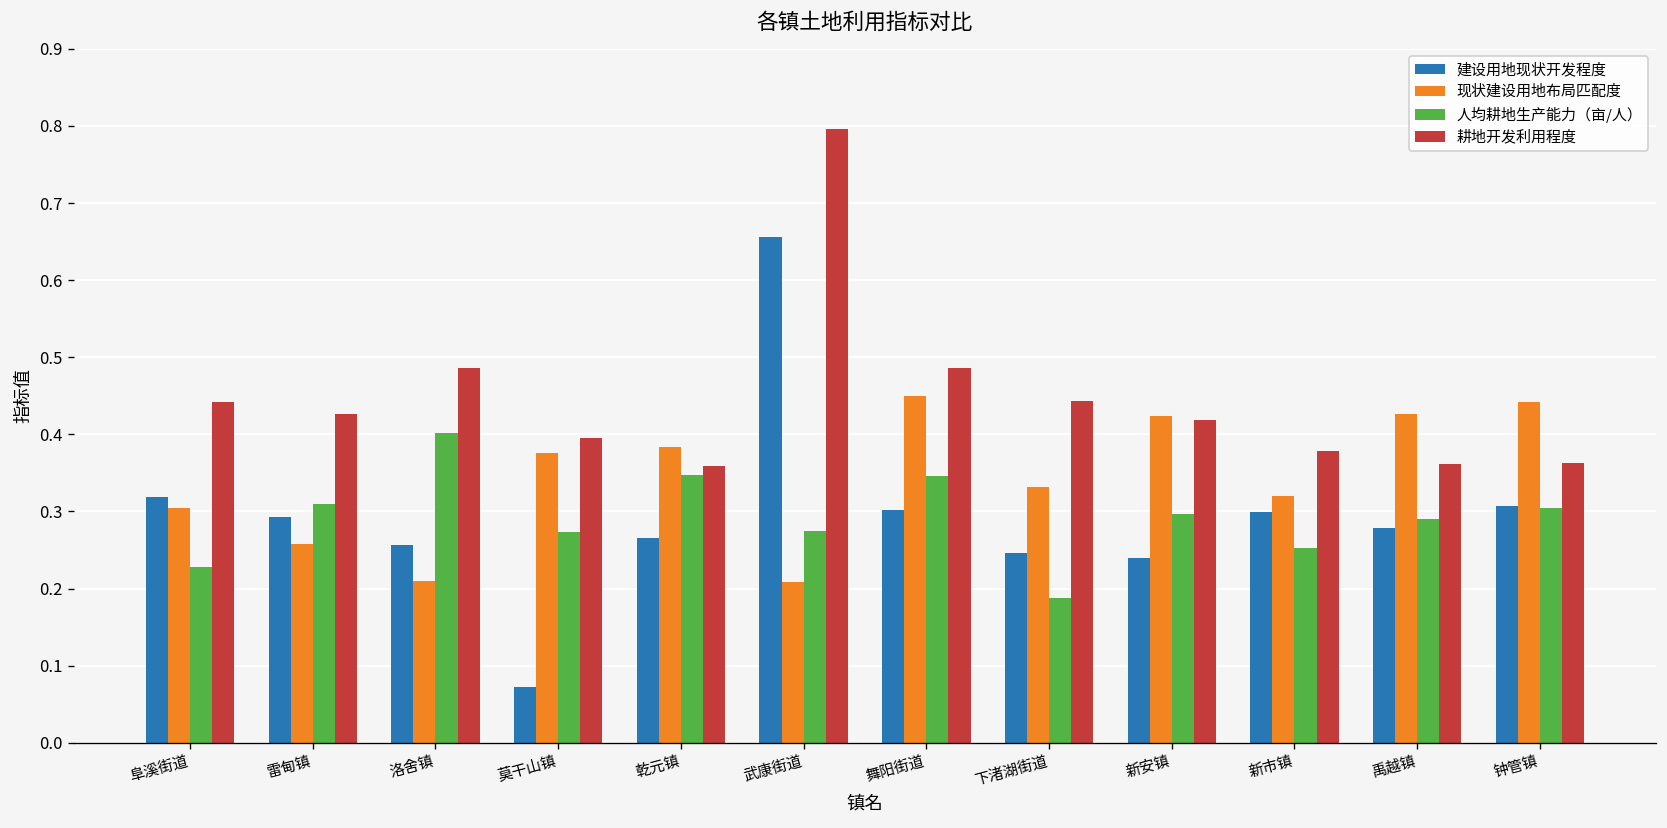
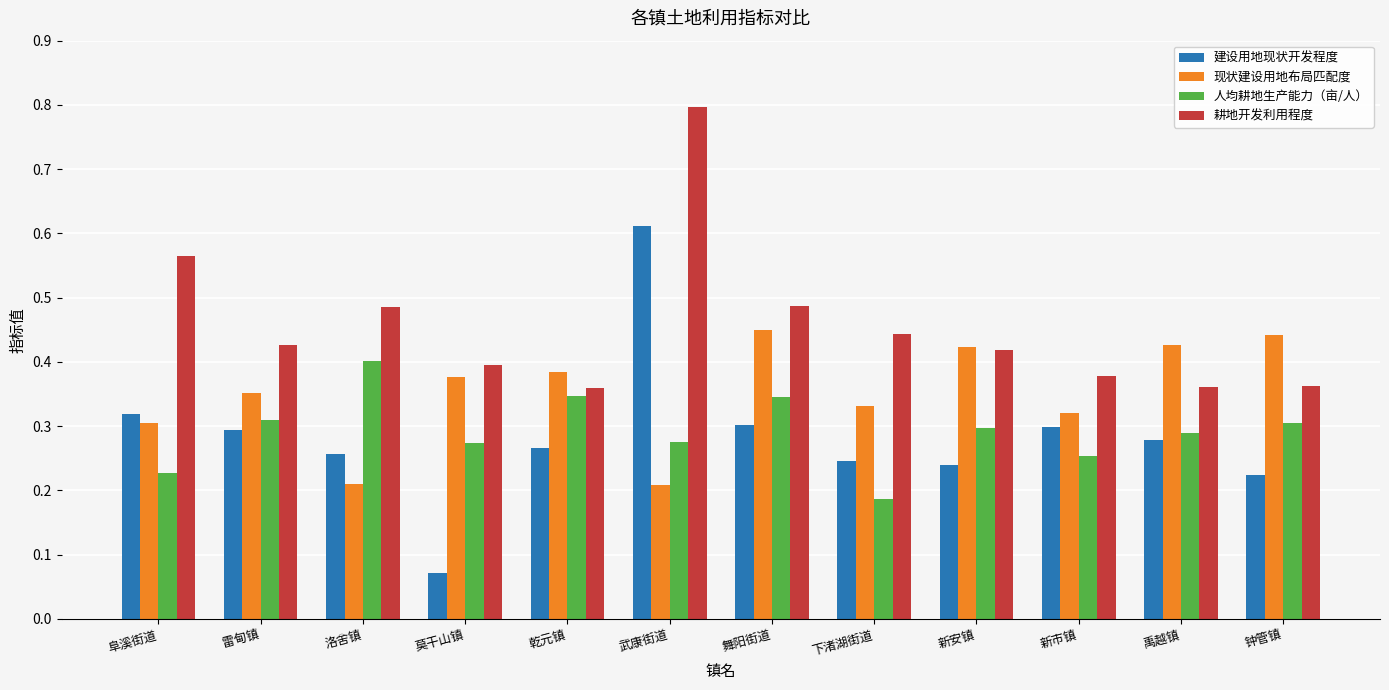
耕地开发利用程度, 阜溪街道: 0.44 -> 0.56
现状建设用地布局匹配度, 雷甸镇: 0.26 -> 0.35
建设用地现状开发程度, 武康街道: 0.66 -> 0.61
建设用地现状开发程度, 钟管镇: 0.31 -> 0.22
